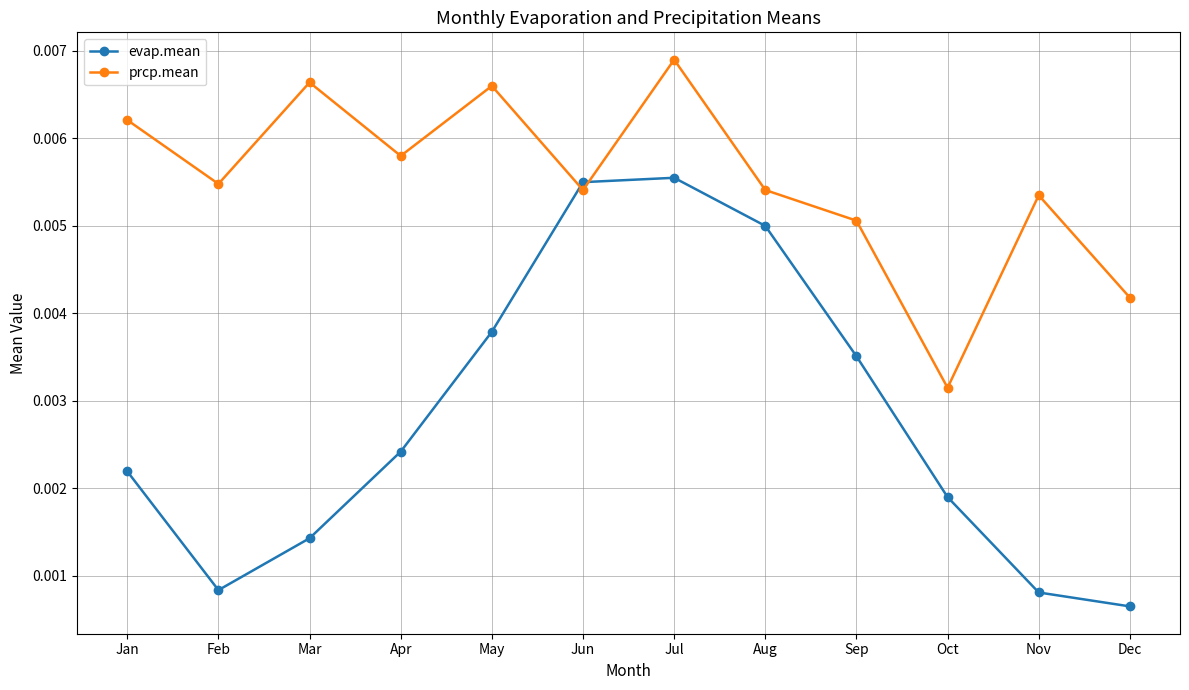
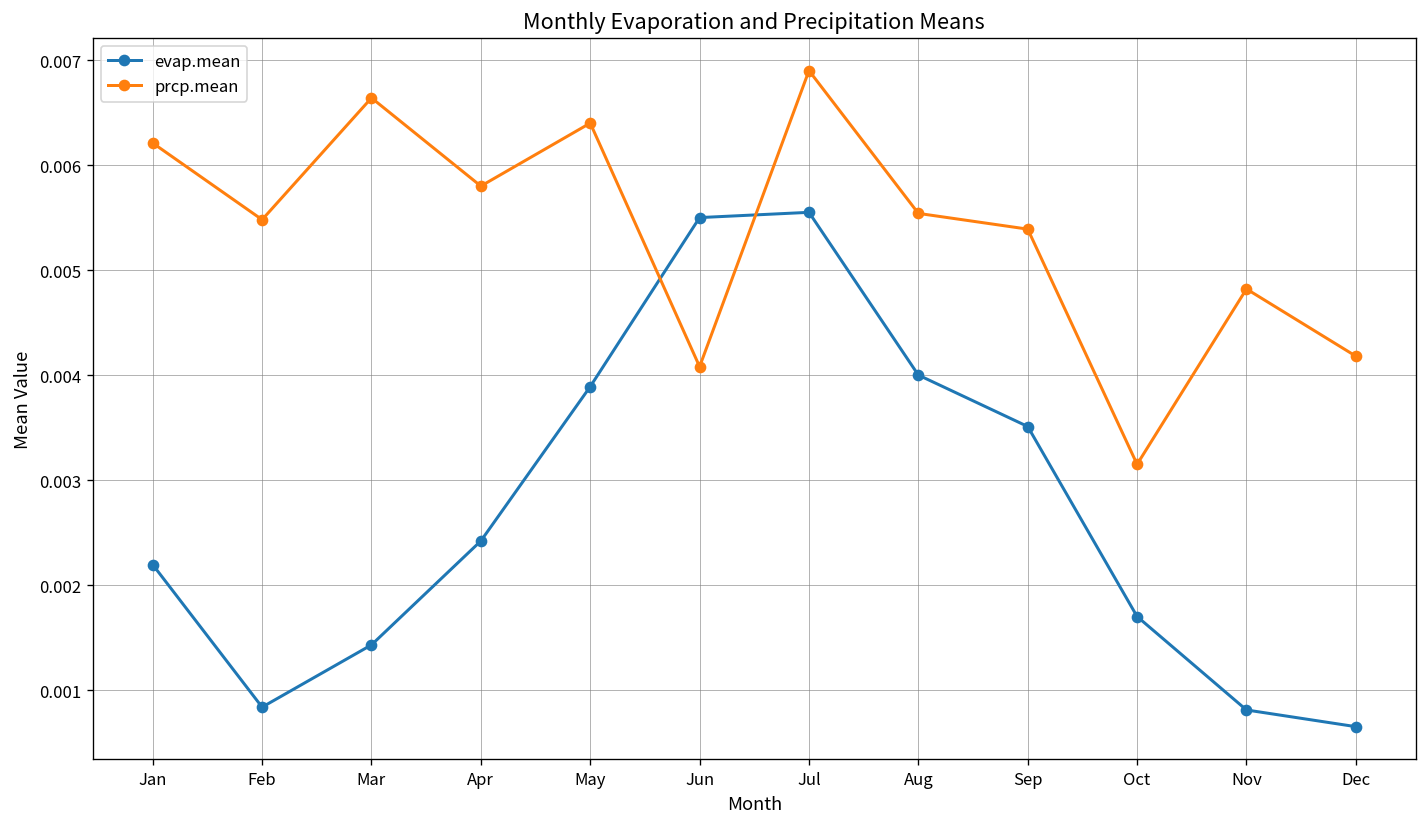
evap.mean, May: 0.0038 -> 0.0039
prcp.mean, May: 0.0066 -> 0.0064
prcp.mean, Jun: 0.0054 -> 0.0041
evap.mean, Aug: 0.005 -> 0.004
prcp.mean, Aug: 0.0054 -> 0.0055
prcp.mean, Sep: 0.0051 -> 0.0054
evap.mean, Oct: 0.0019 -> 0.0017
prcp.mean, Nov: 0.0054 -> 0.0048
